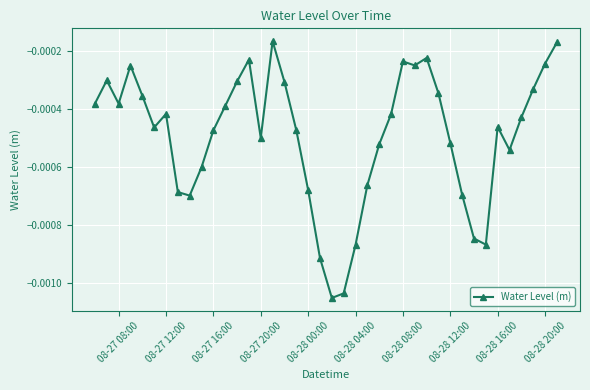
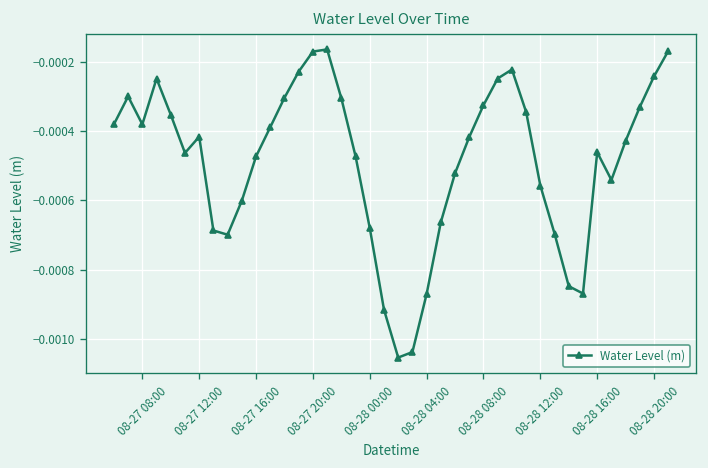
08-27 20:00: -0.00050 -> -0.00017
08-28 08:00: -0.00023 -> -0.00033
08-28 12:00: -0.00052 -> -0.00056
